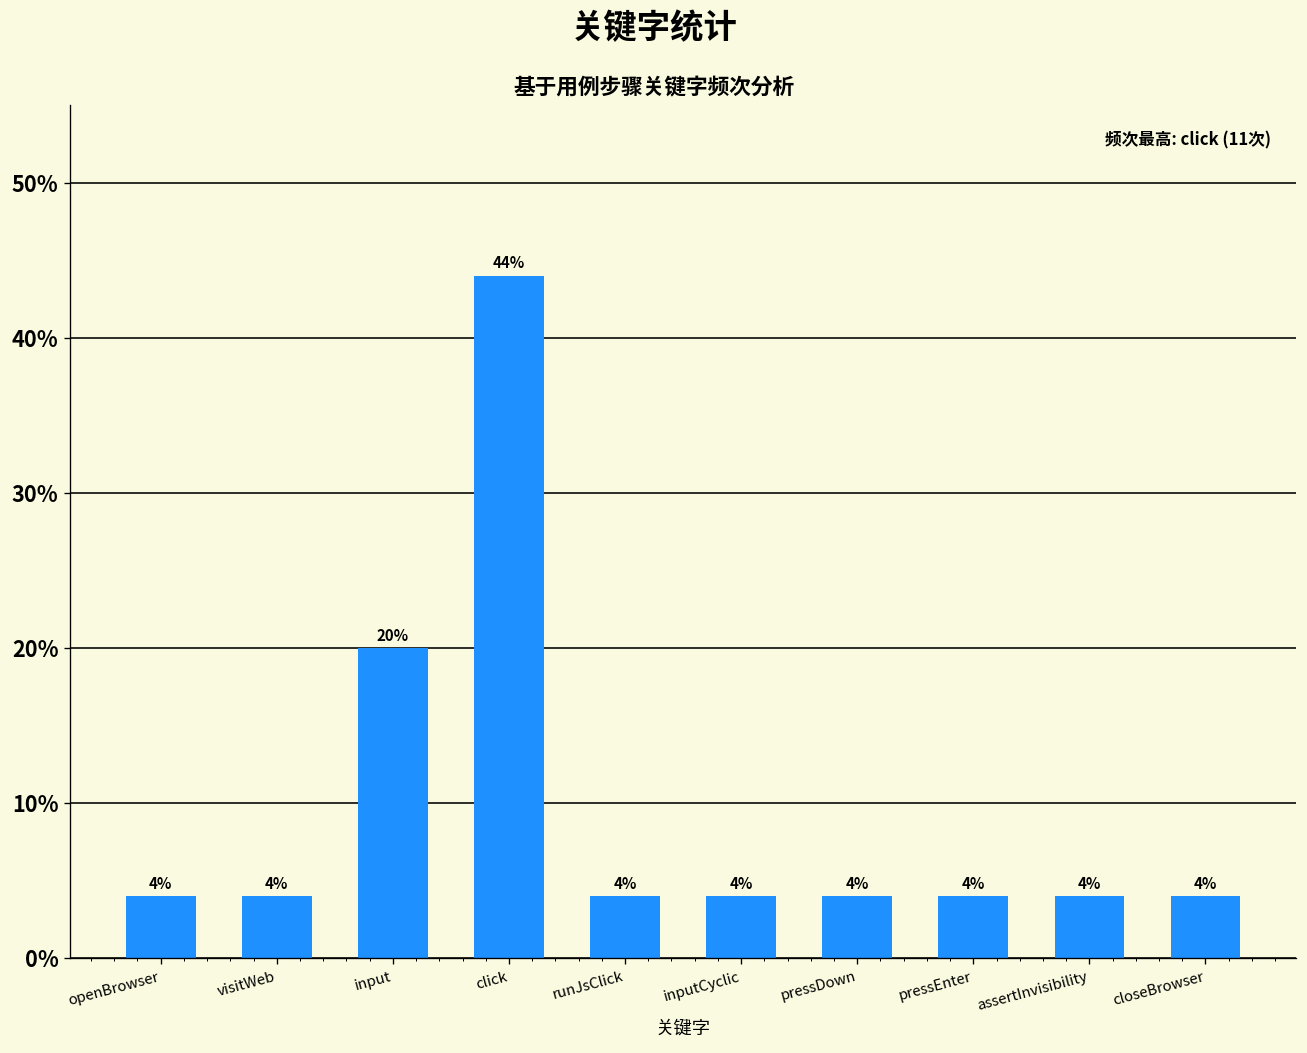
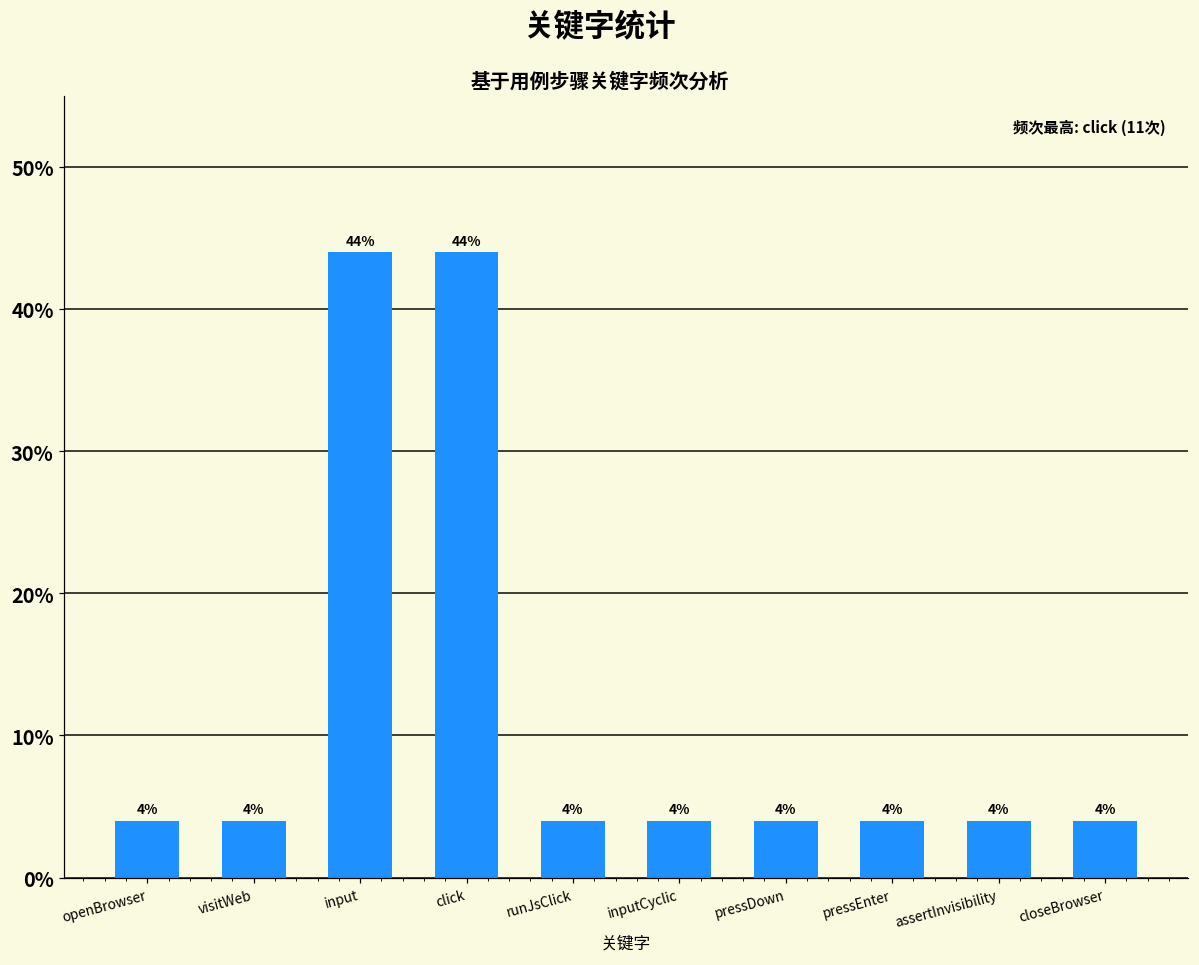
input: 20% -> 44%
